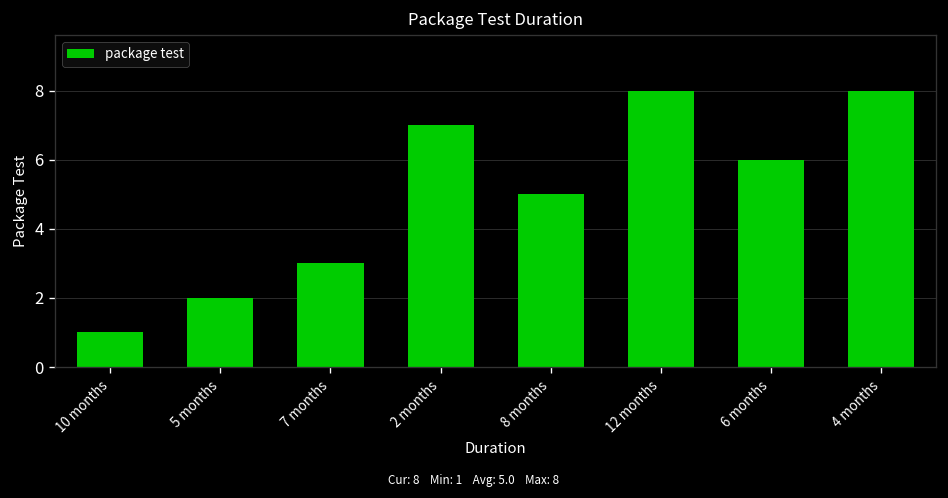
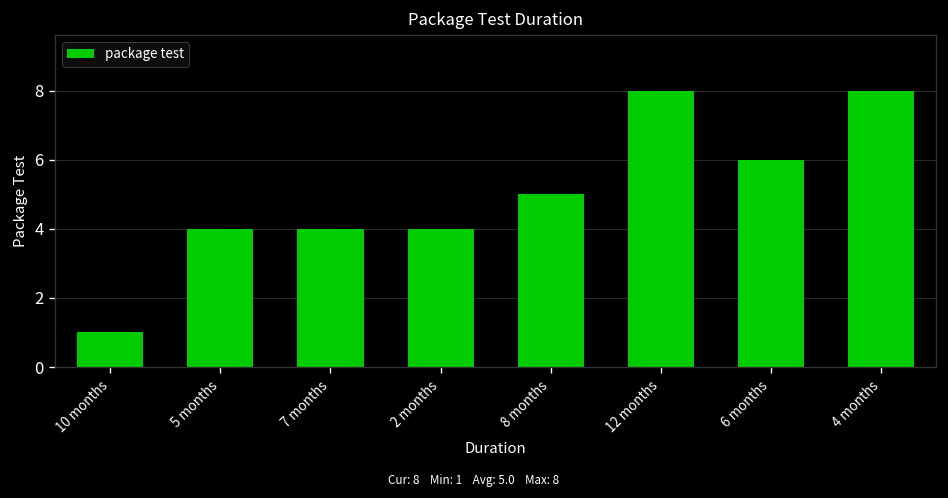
5 months: 2 -> 4
7 months: 3 -> 4
2 months: 7 -> 4
